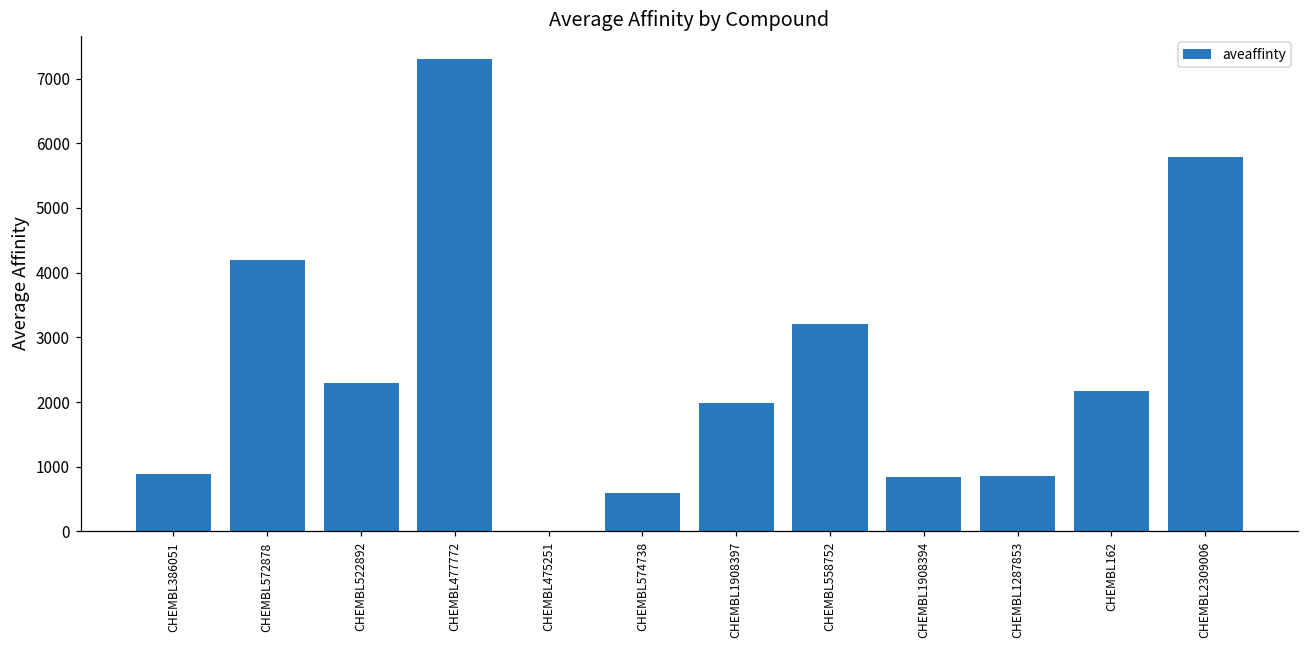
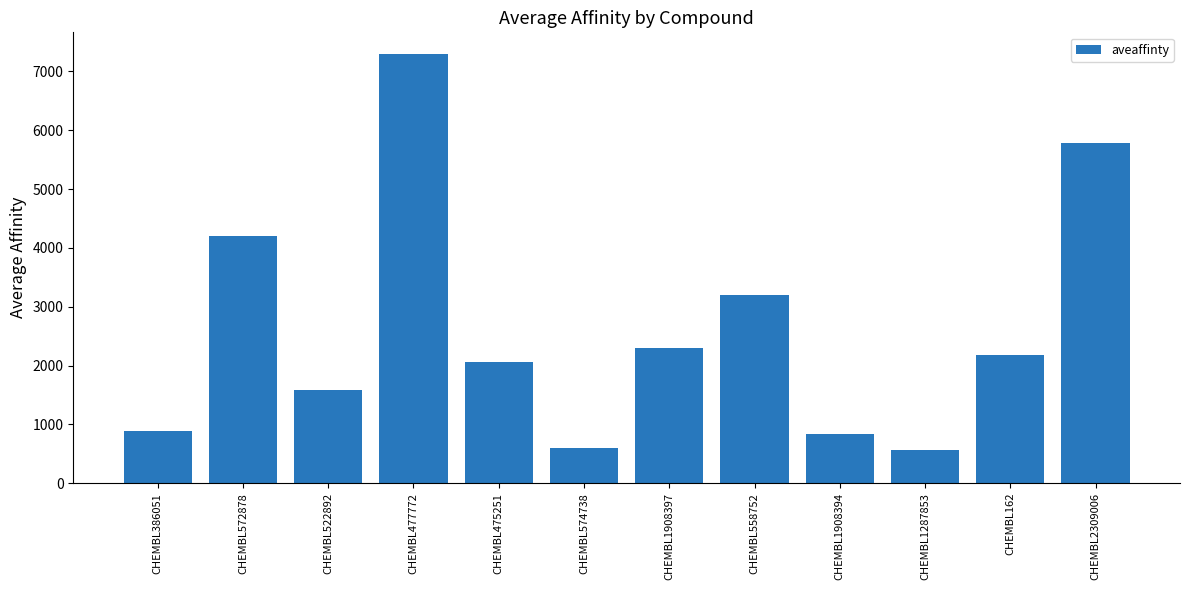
CHEMBL522892: 2300 -> 1600
CHEMBL475251: 0 -> 2100
CHEMBL1908397: 2000 -> 2300
CHEMBL1287853: 900 -> 600
